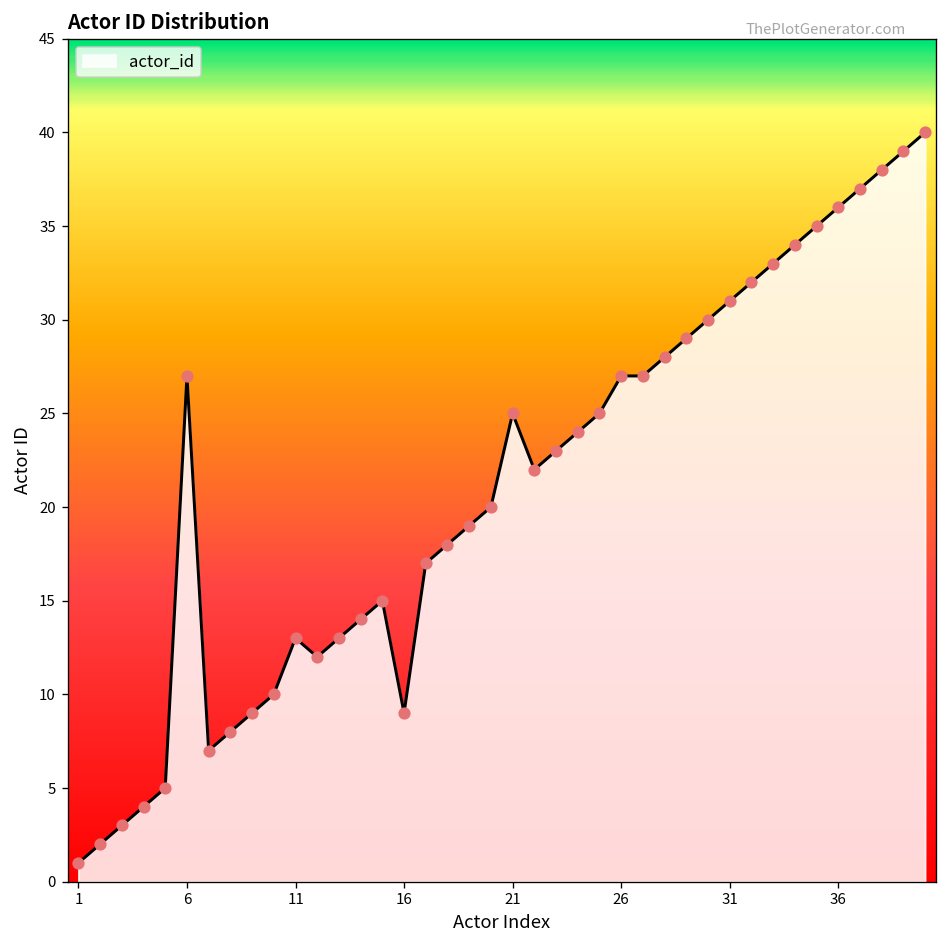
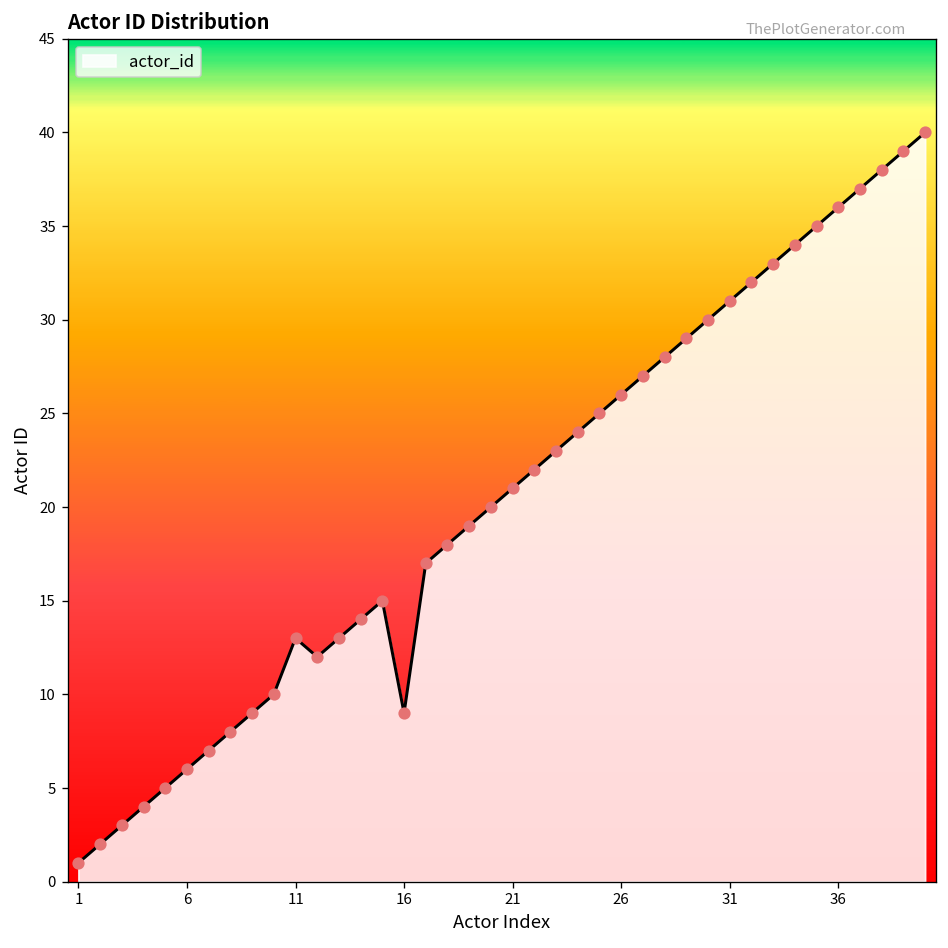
6: 27 -> 6
21: 25 -> 21
26: 27 -> 26
